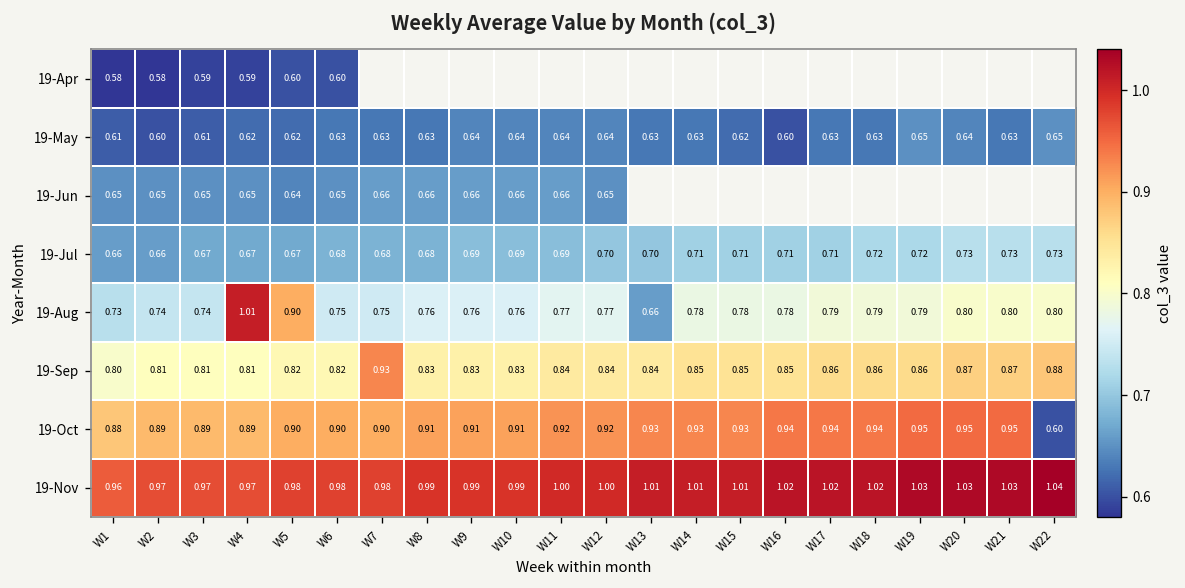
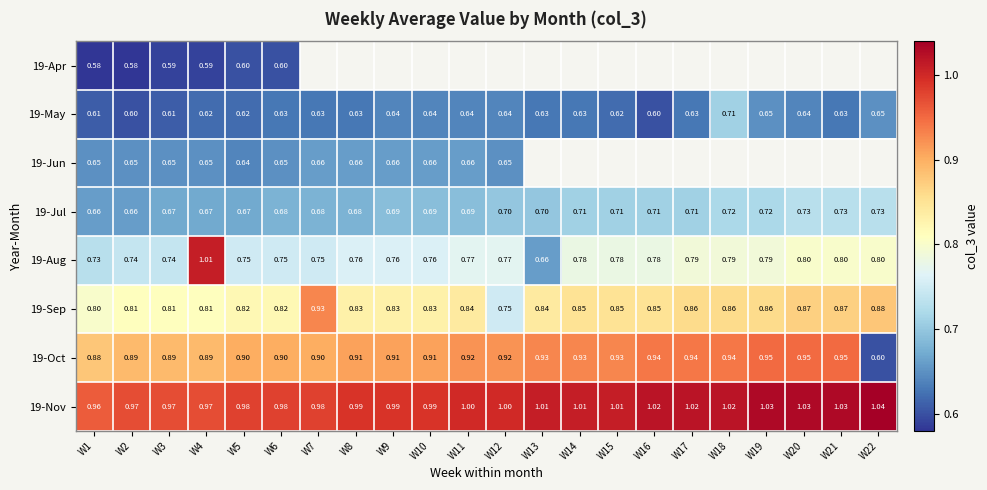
19-May, W18: 0.63 -> 0.71
19-Aug, W5: 0.90 -> 0.75
19-Sep, W12: 0.84 -> 0.75
